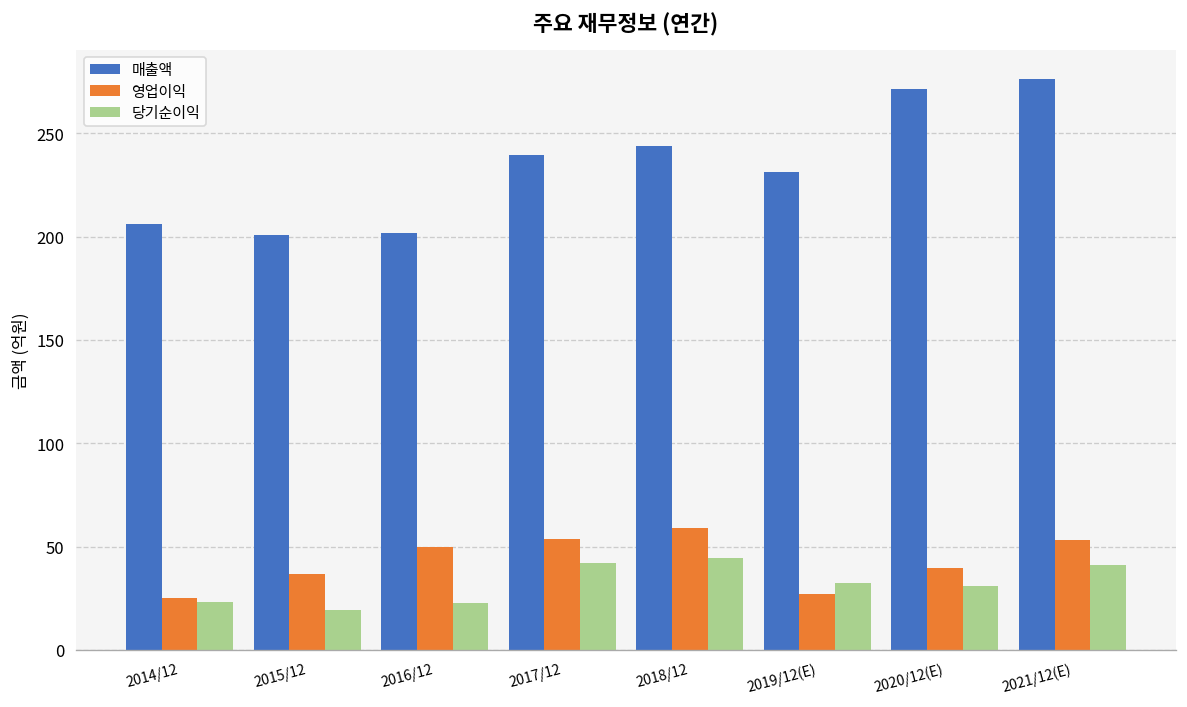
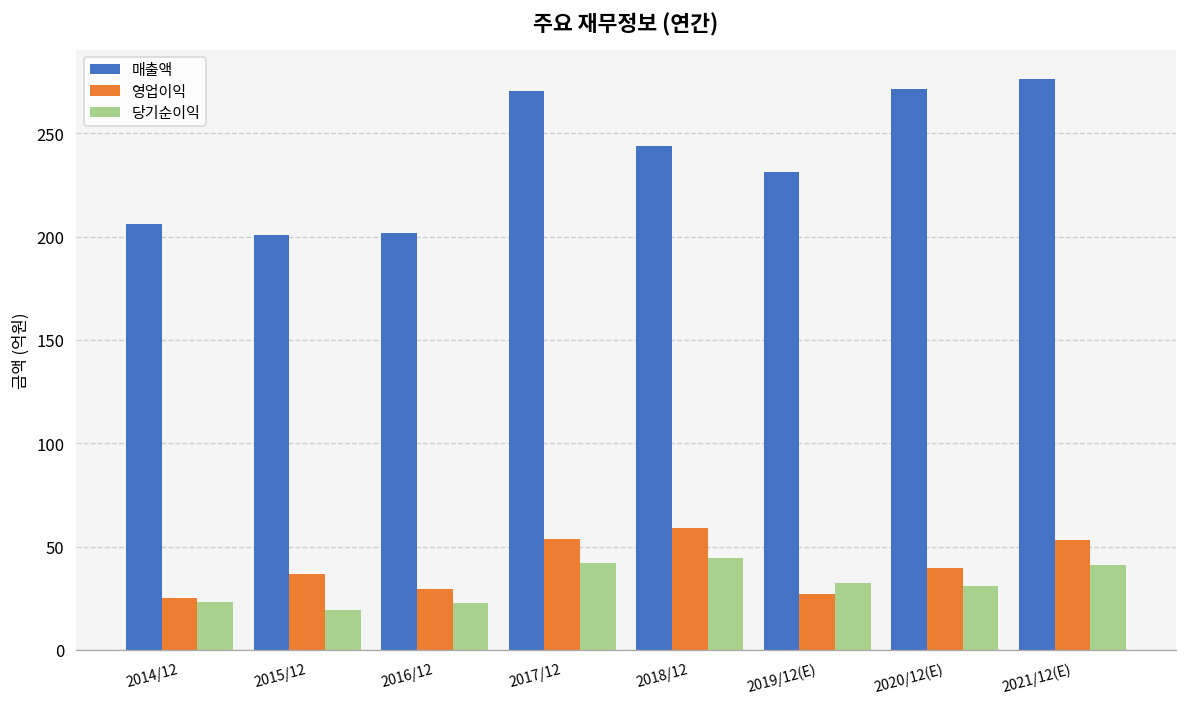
영업이익, 2016/12: 50 -> 29
매출액, 2017/12: 240 -> 271
